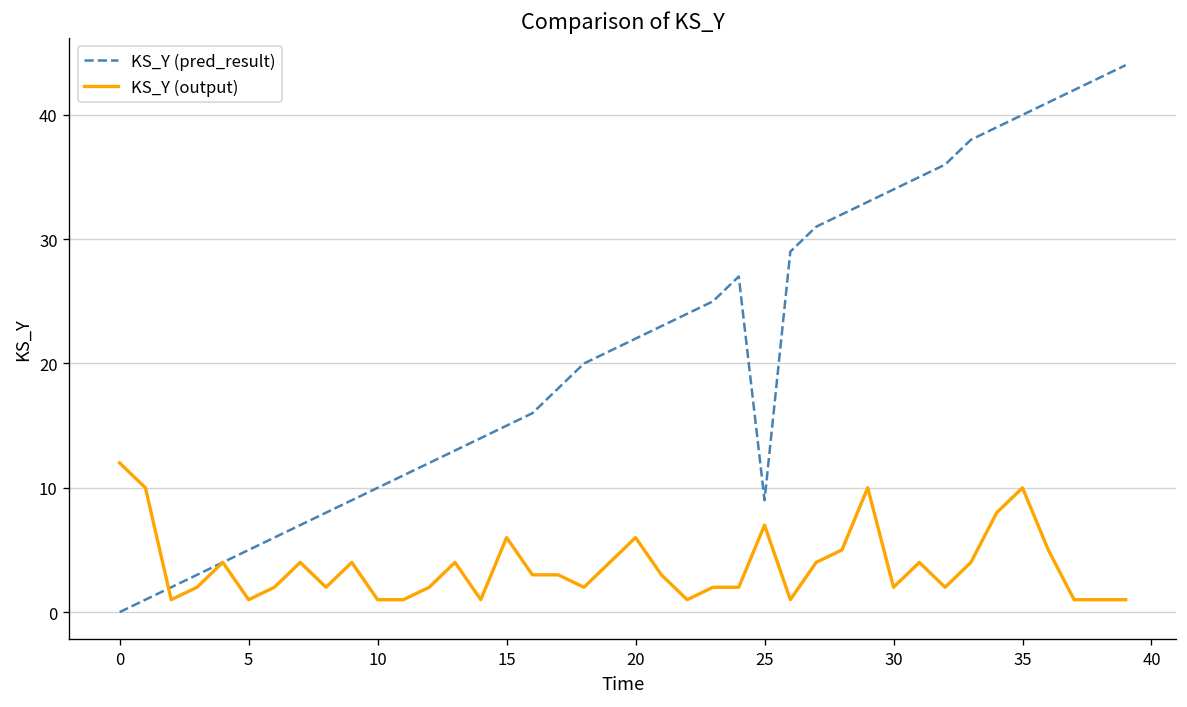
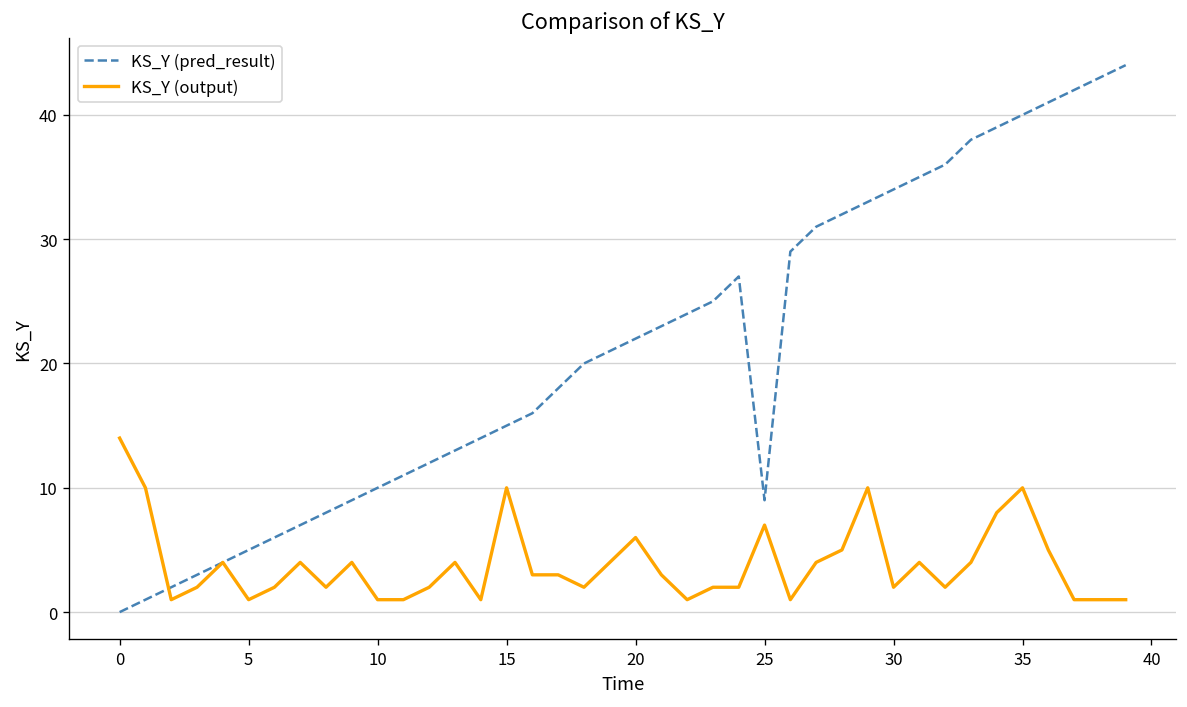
KS_Y (output), 0: 12 -> 14
KS_Y (output), 15: 6 -> 10
